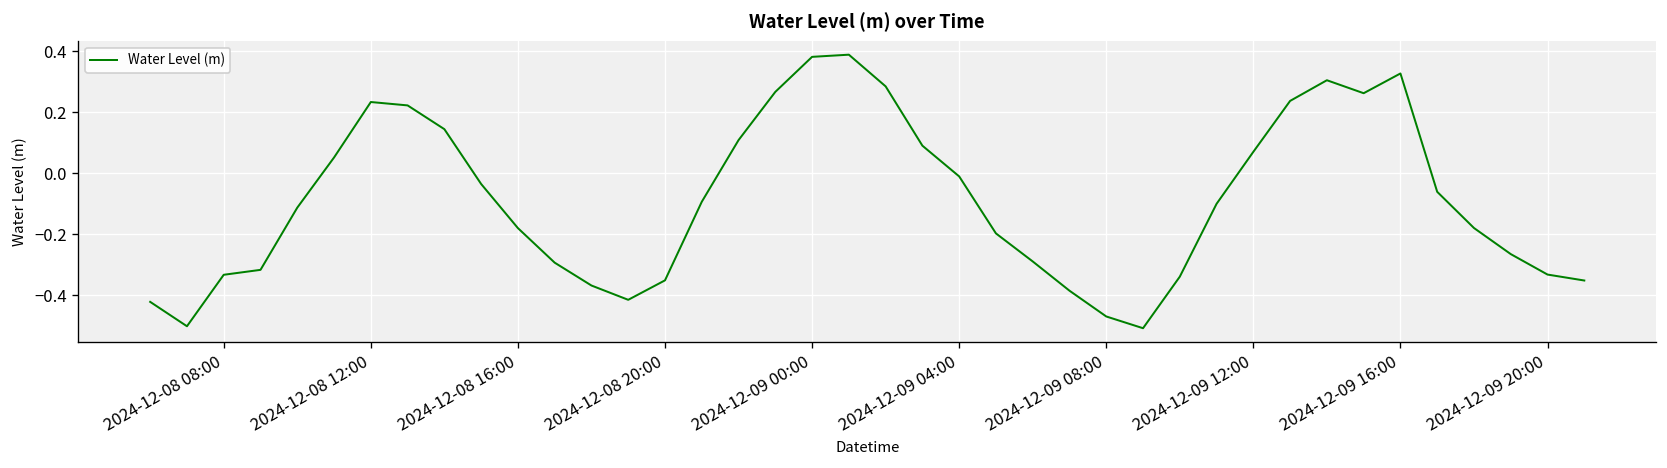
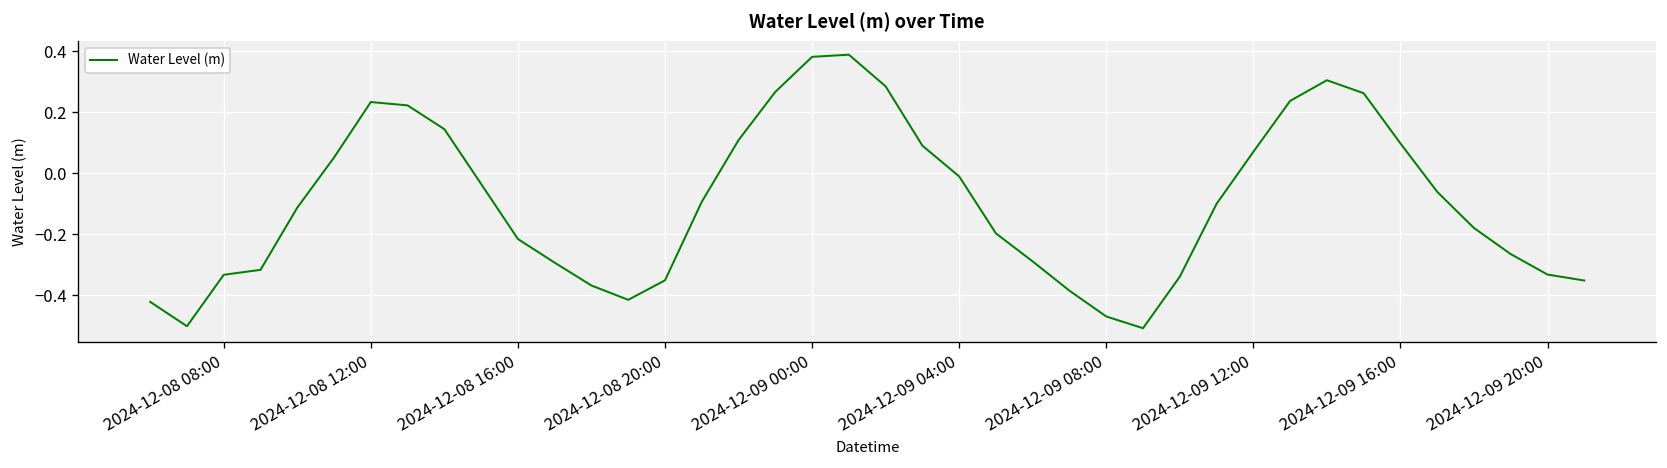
2024-12-08 16:00: -0.18 -> -0.22
2024-12-09 16:00: 0.33 -> 0.10
